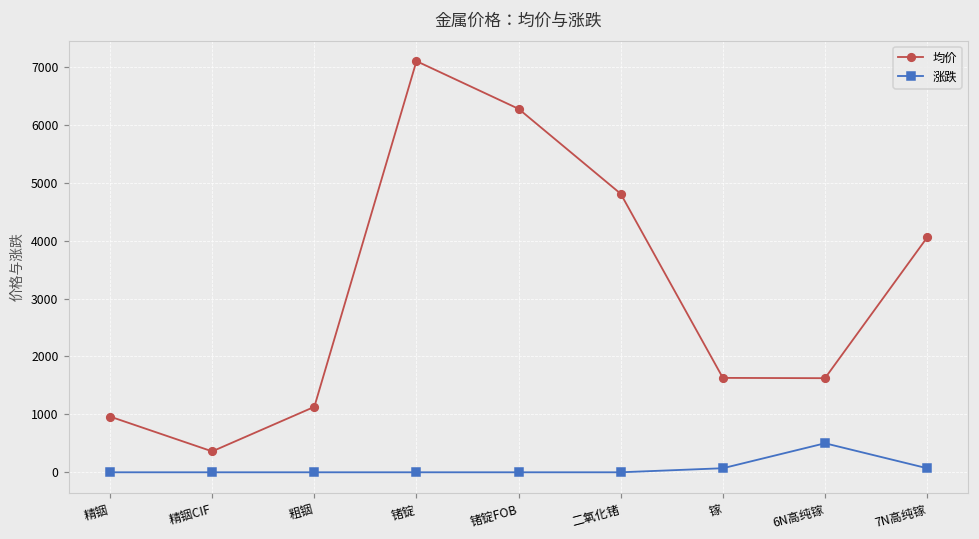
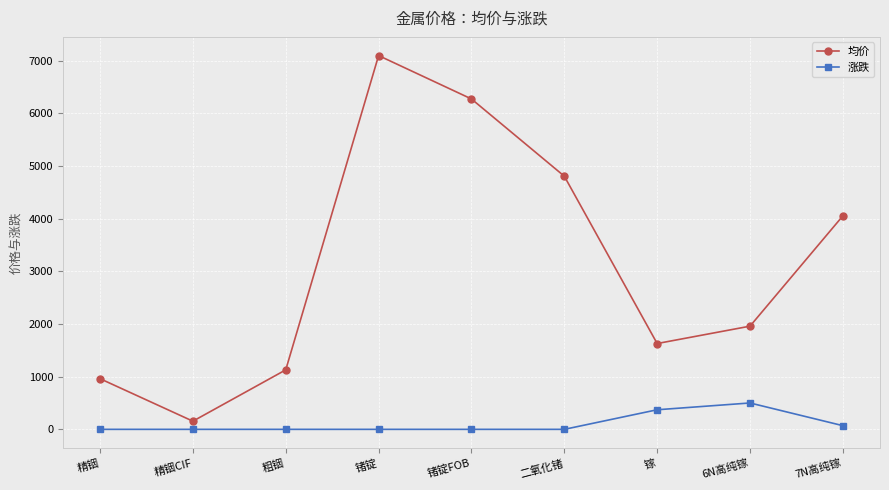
均价, 精铟CIF: 400 -> 200
涨跌, 镓: 100 -> 400
均价, 6N高纯镓: 1600 -> 2000
